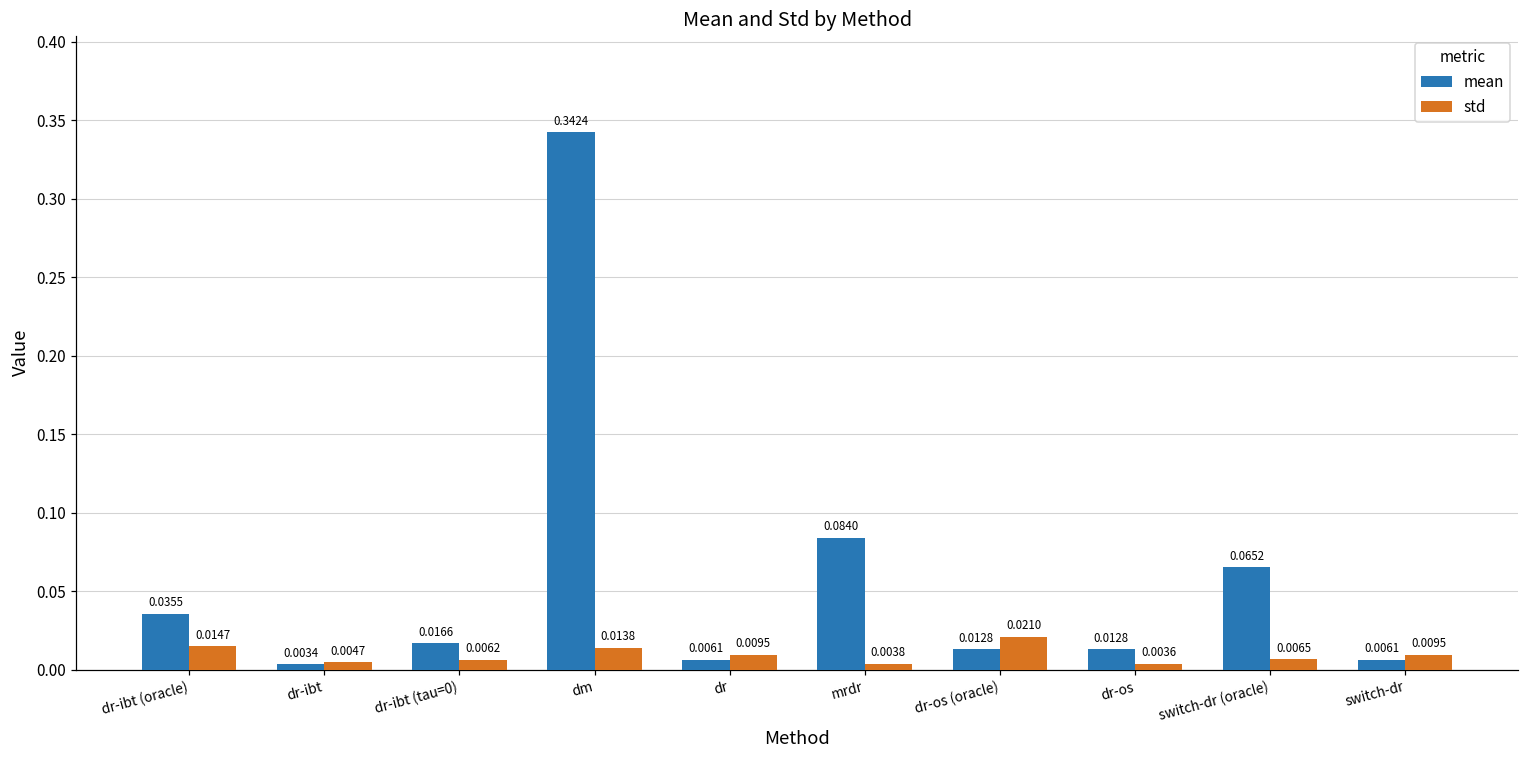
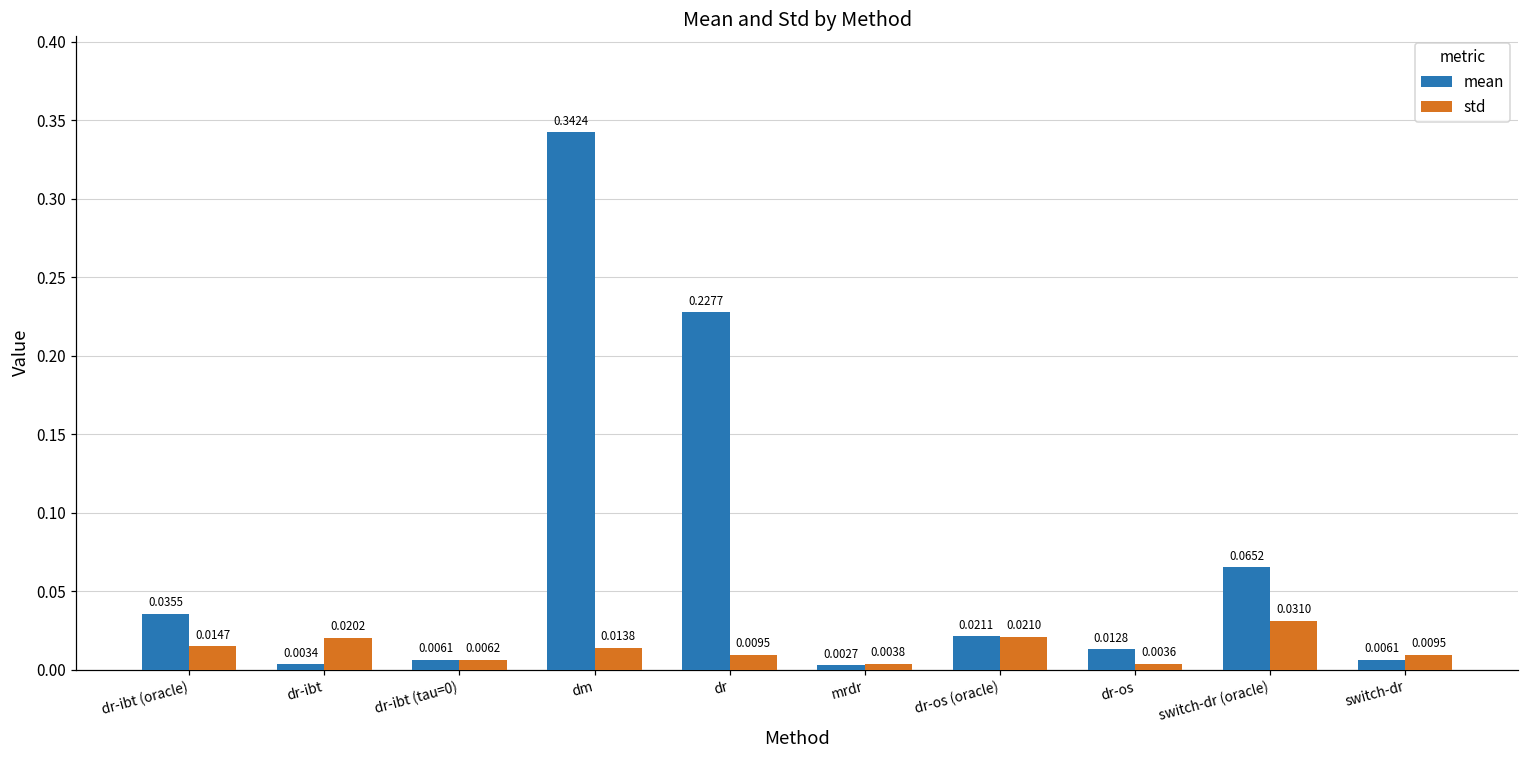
std, dr-ibt: 0.0047 -> 0.0202
mean, dr-ibt (tau=0): 0.0166 -> 0.0061
mean, dr: 0.0061 -> 0.2277
mean, mrdr: 0.0840 -> 0.0027
mean, dr-os (oracle): 0.0128 -> 0.0211
std, switch-dr (oracle): 0.0065 -> 0.0310
